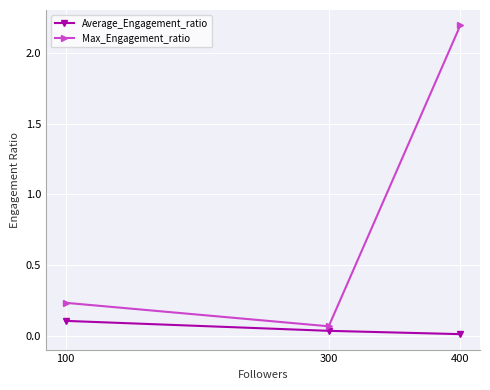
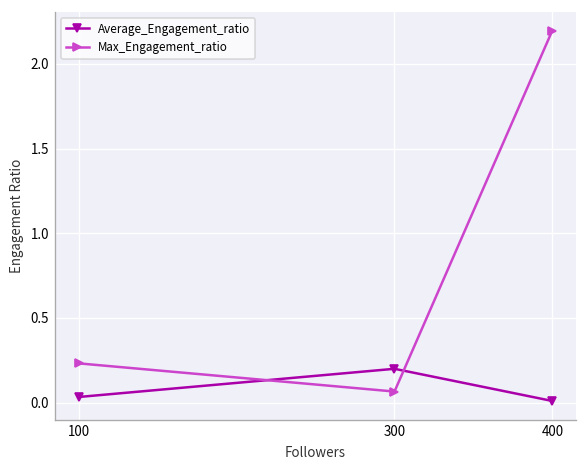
Average_Engagement_ratio, 100: 0.10 -> 0.03
Average_Engagement_ratio, 300: 0.03 -> 0.20
